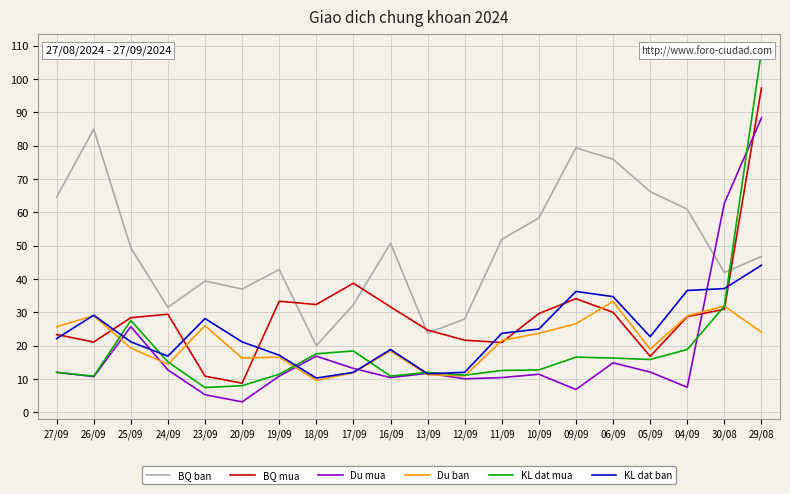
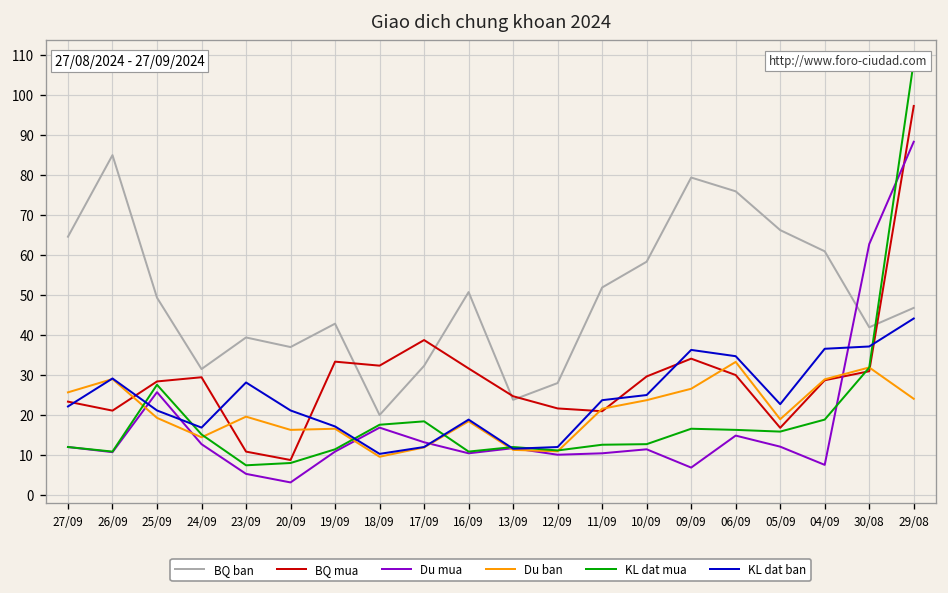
Du ban, 23/09: 26 -> 20
